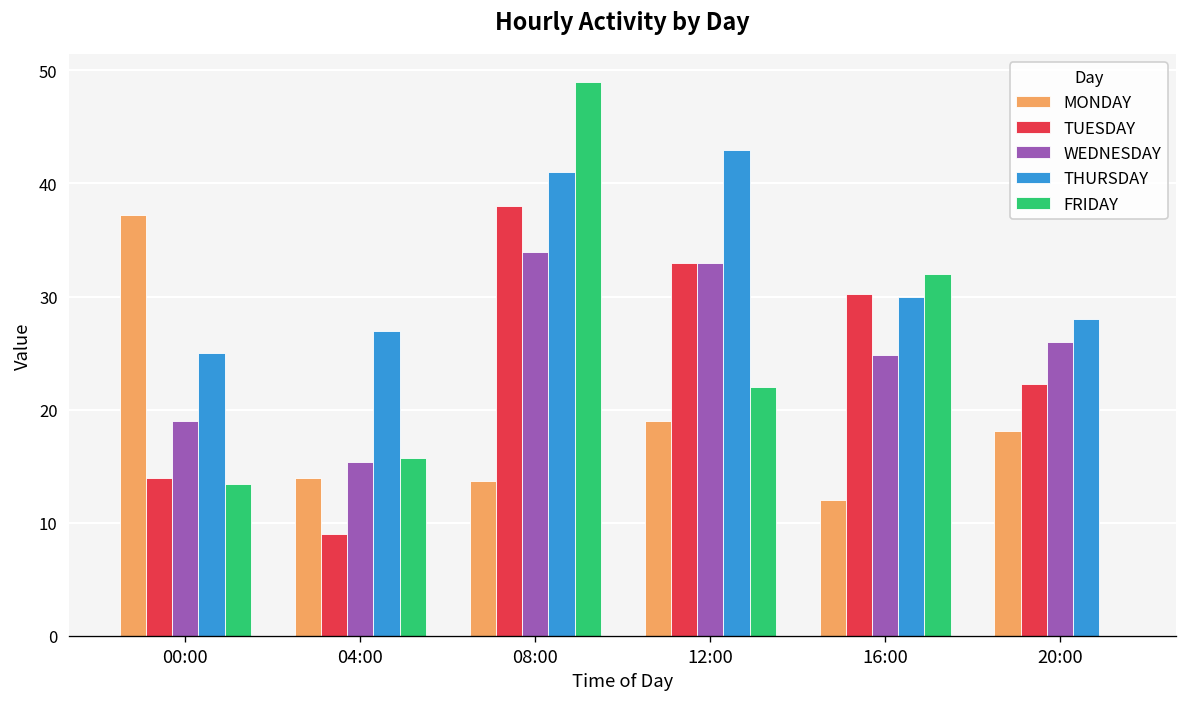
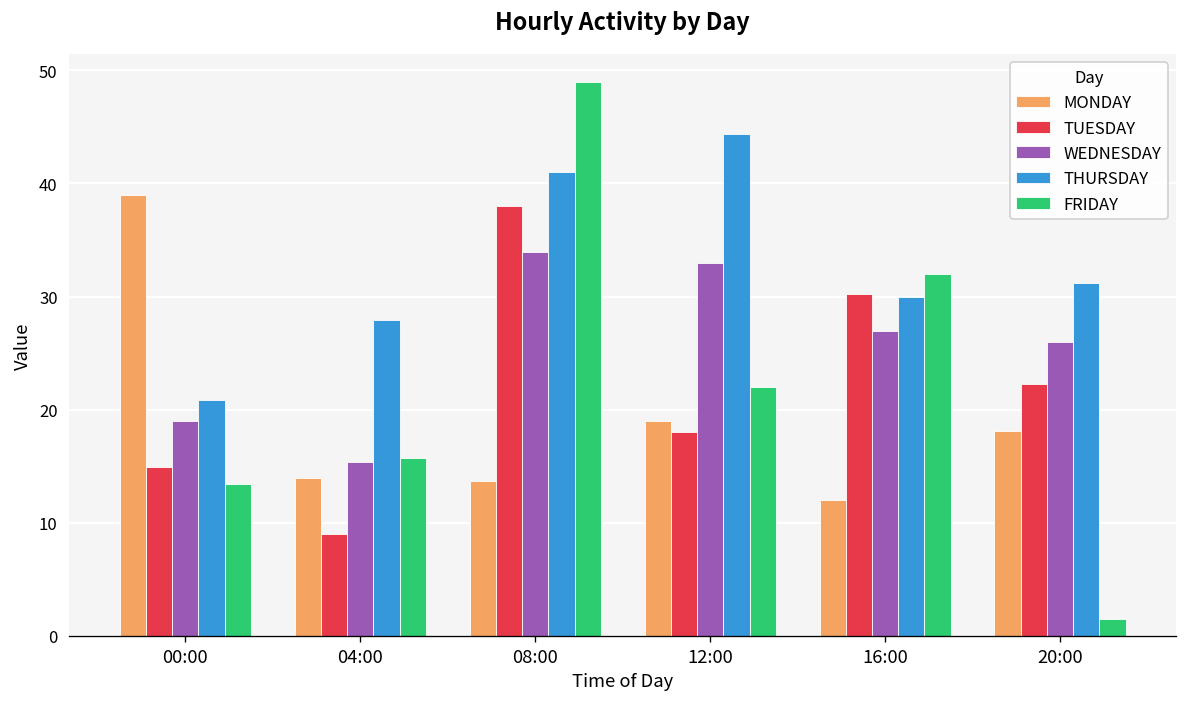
MONDAY, 00:00: 37 -> 39
TUESDAY, 00:00: 14 -> 15
THURSDAY, 00:00: 25 -> 21
THURSDAY, 04:00: 27 -> 28
TUESDAY, 12:00: 33 -> 18
THURSDAY, 12:00: 43 -> 44
WEDNESDAY, 16:00: 25 -> 27
THURSDAY, 20:00: 28 -> 31
FRIDAY, 20:00: 0 -> 2
